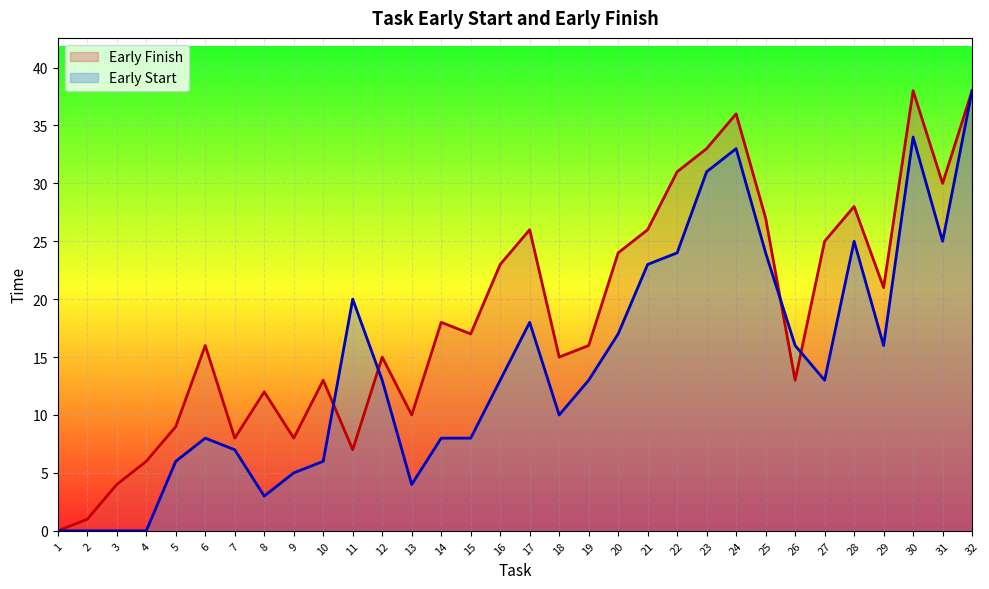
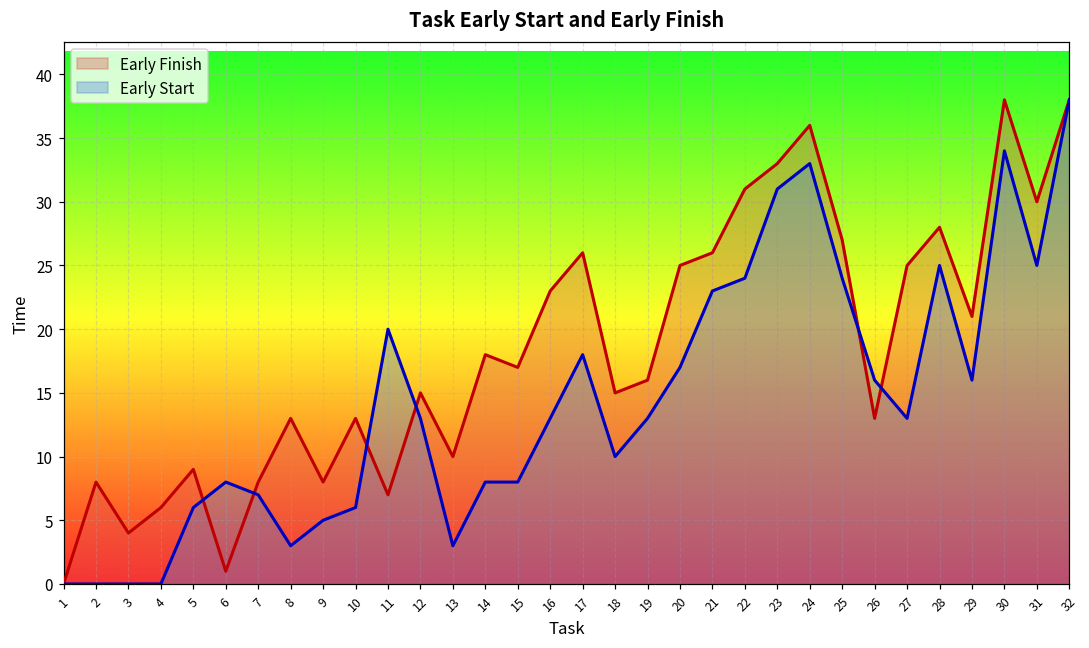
Early Finish, 2: 1 -> 8
Early Finish, 6: 16 -> 1
Early Finish, 8: 12 -> 13
Early Start, 13: 4 -> 3
Early Finish, 20: 24 -> 25
